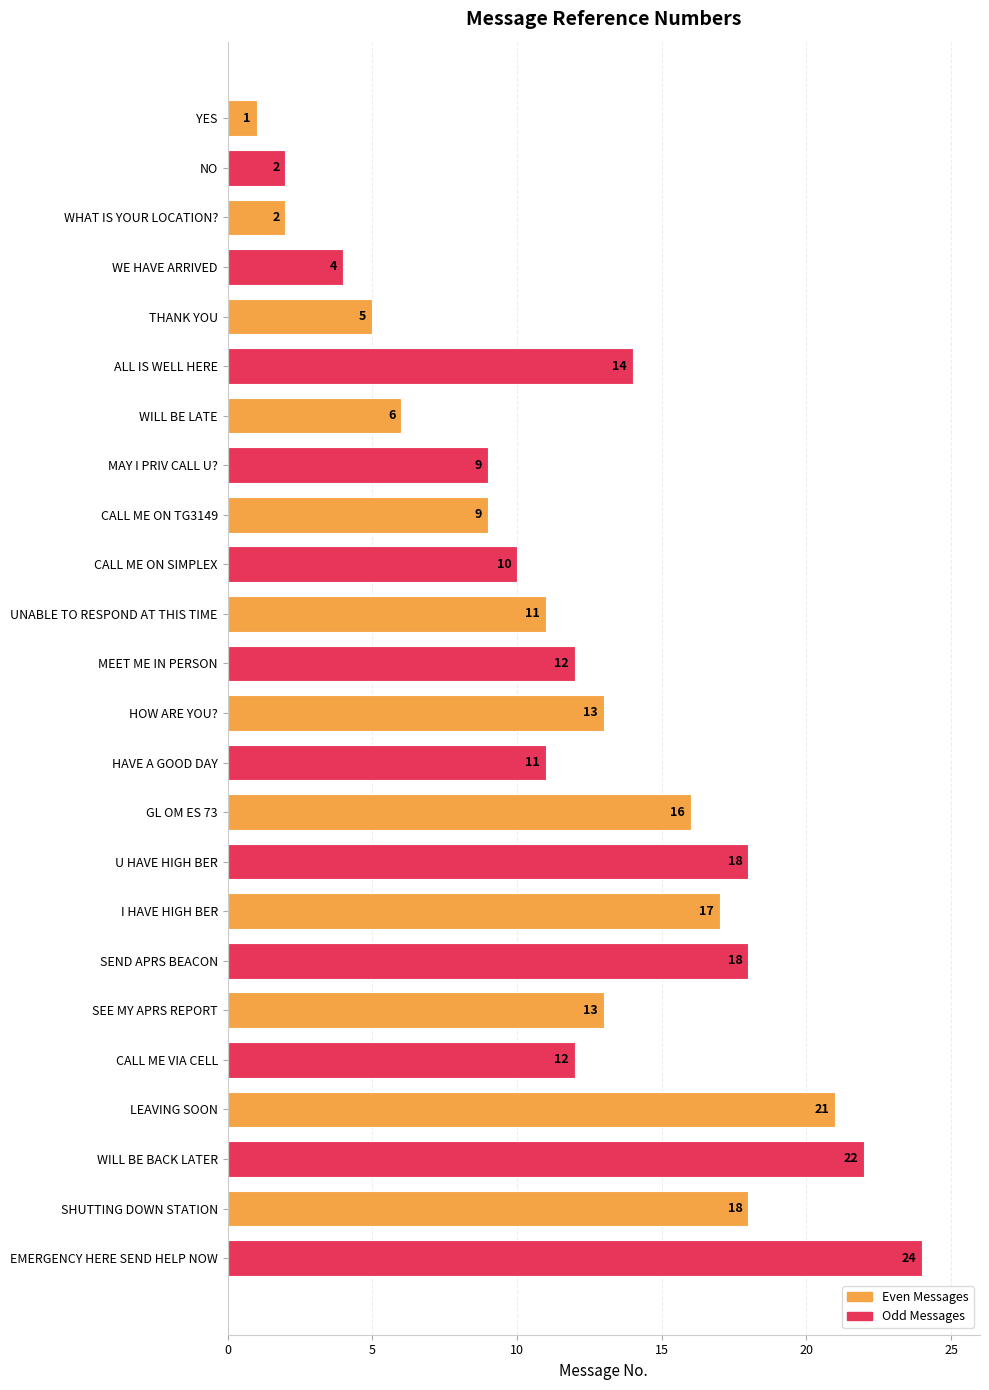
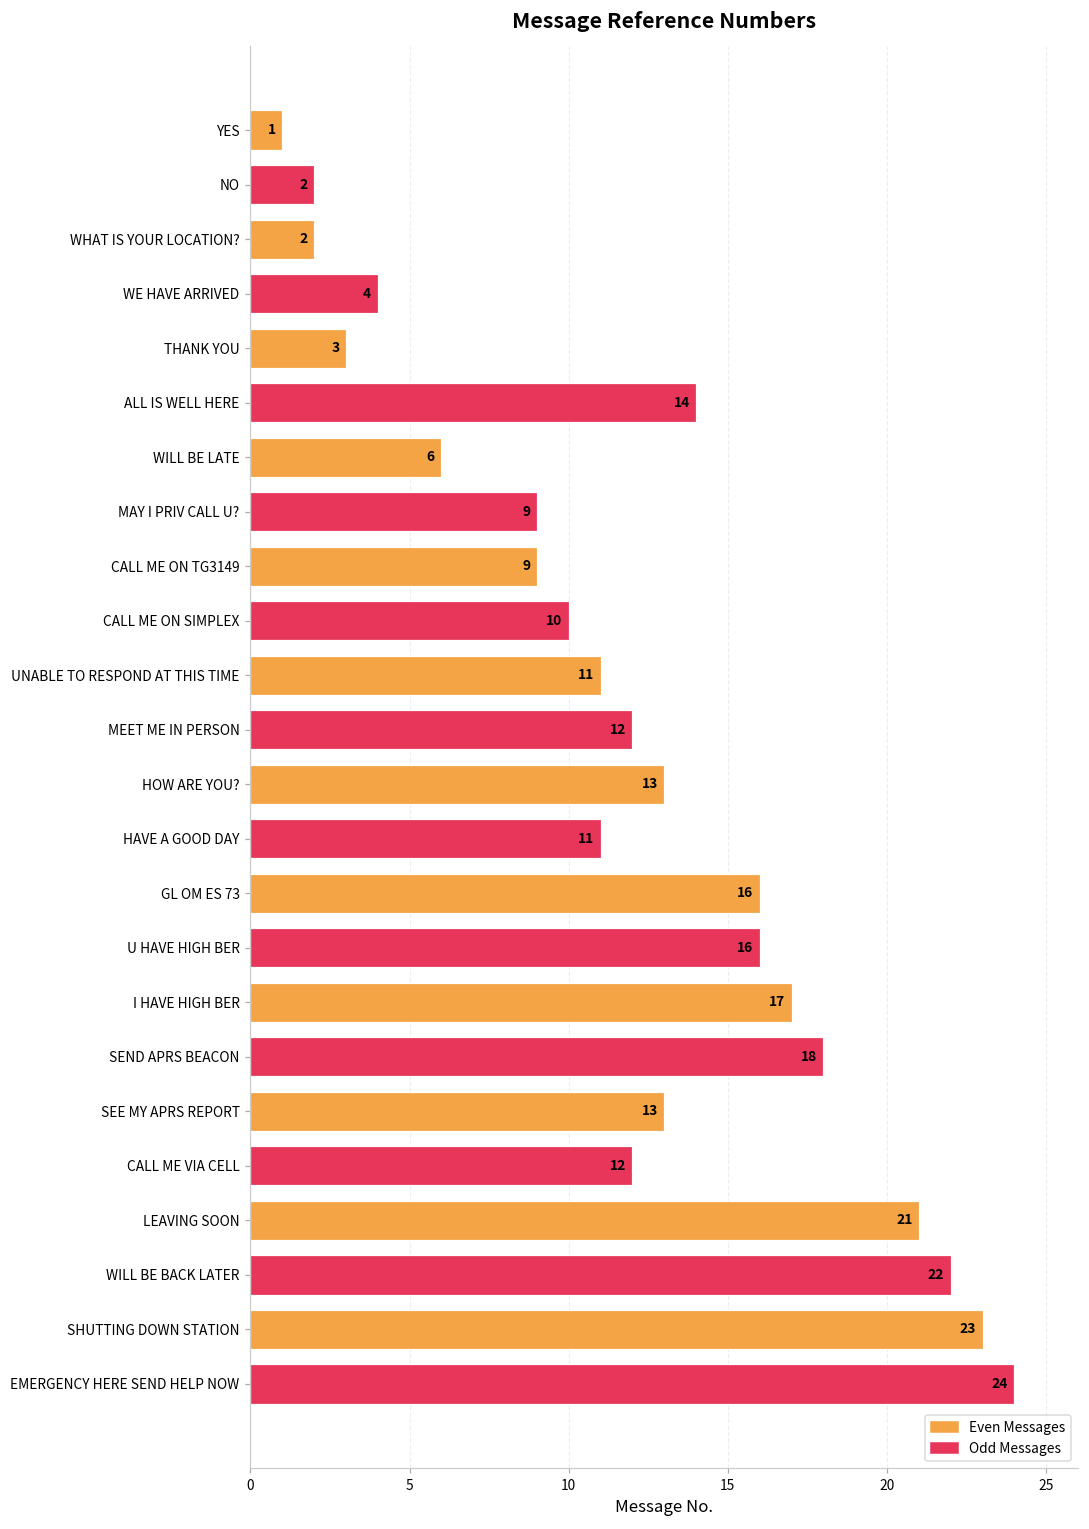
THANK YOU: 5 -> 3
U HAVE HIGH BER: 18 -> 16
SHUTTING DOWN STATION: 18 -> 23
